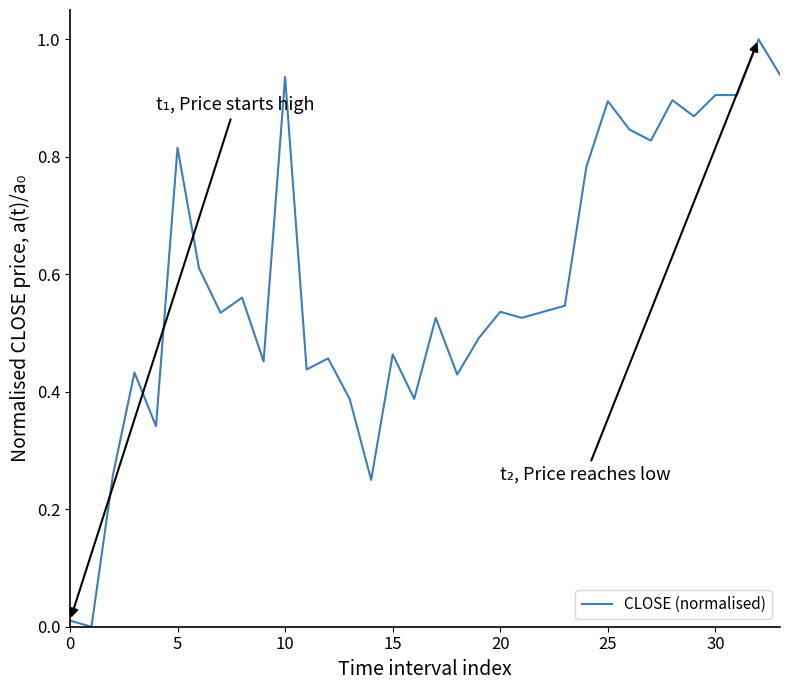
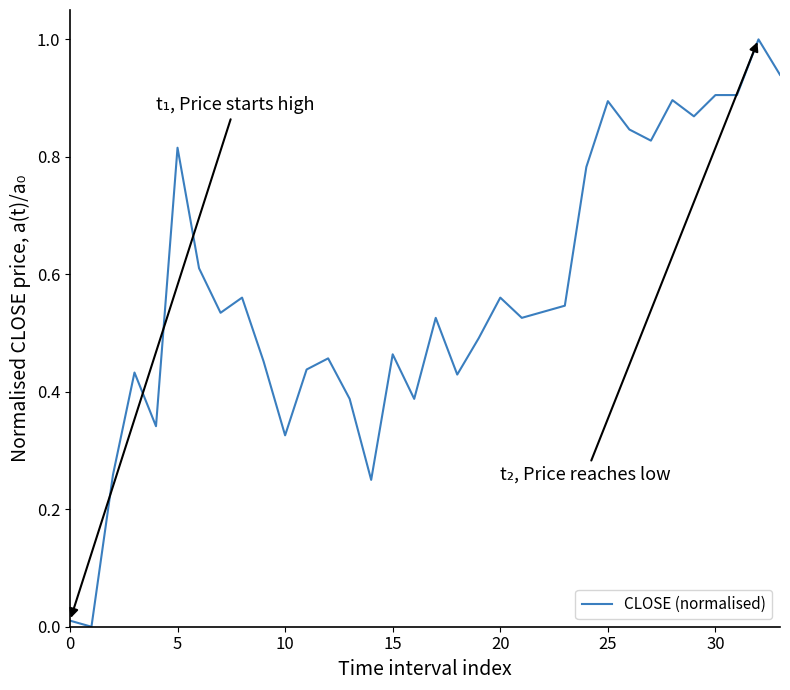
10: 0.94 -> 0.33
20: 0.54 -> 0.56
